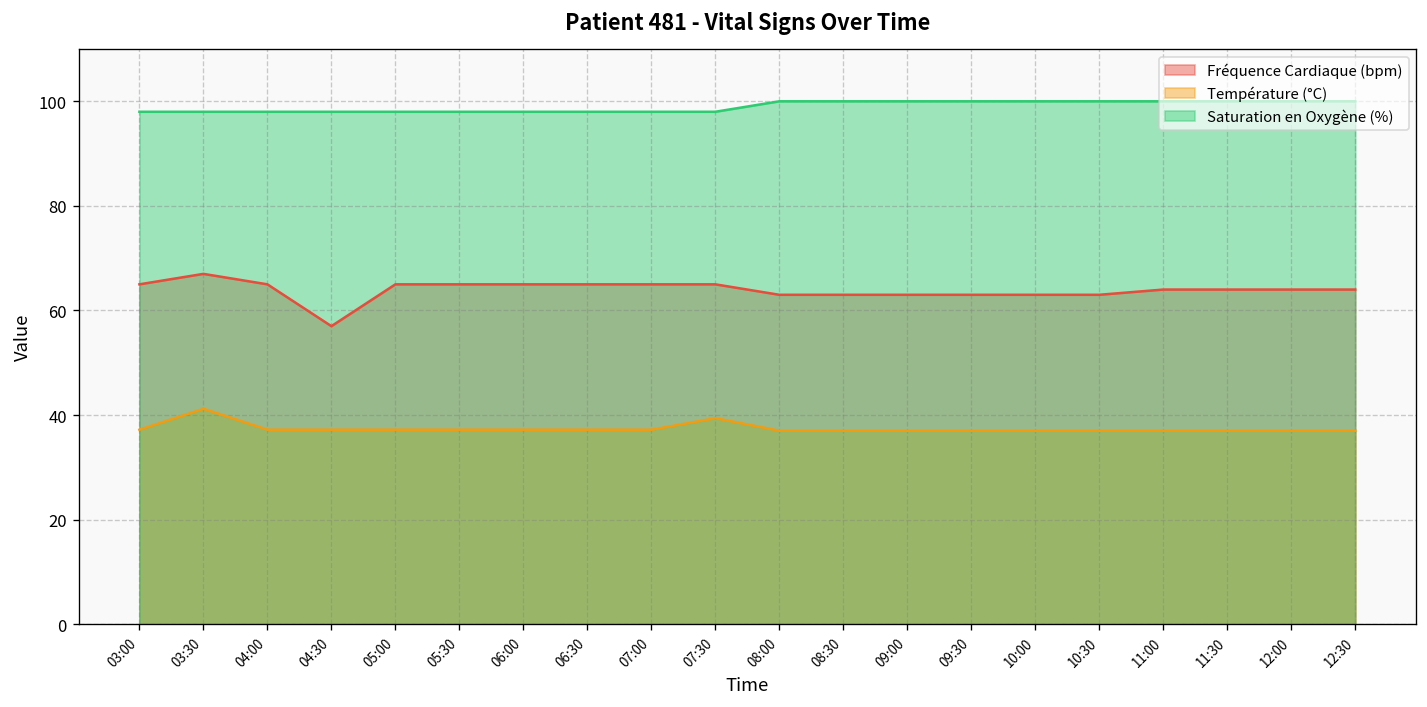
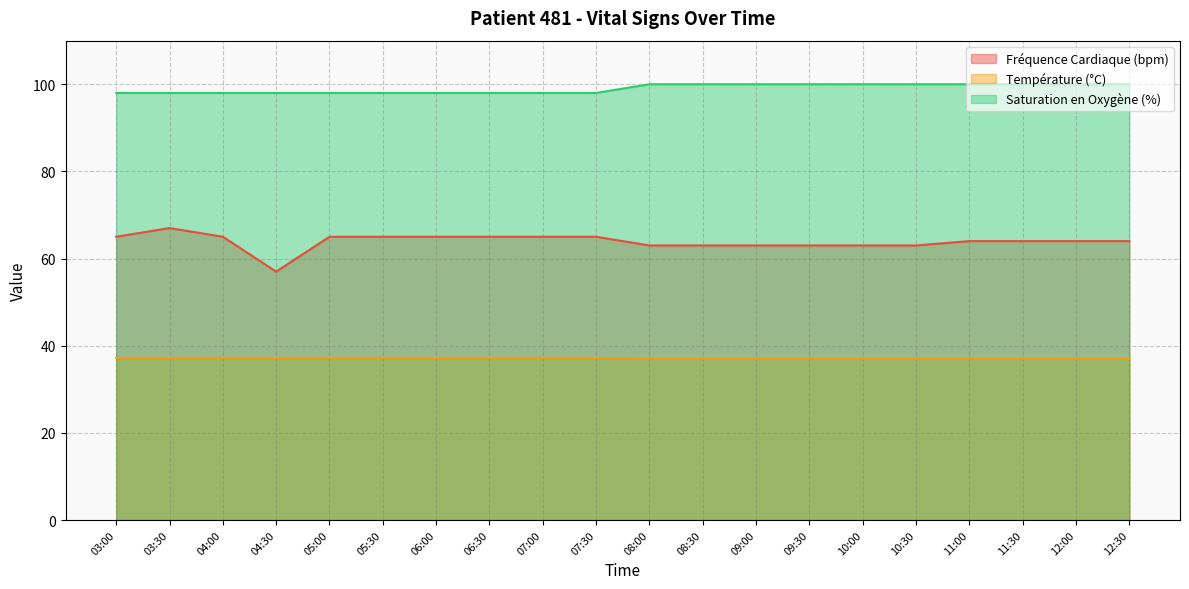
Température (°C), 03:30: 41 -> 37
Température (°C), 07:30: 39 -> 37
